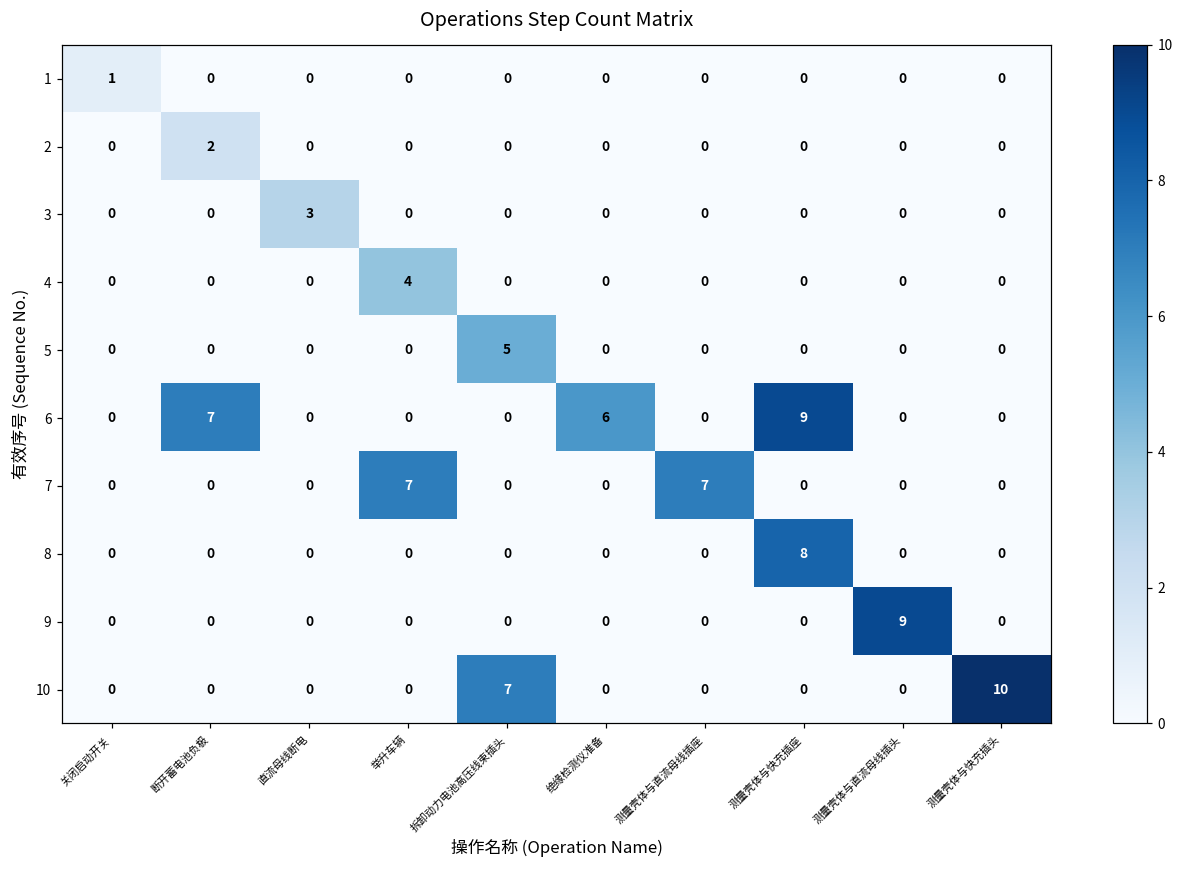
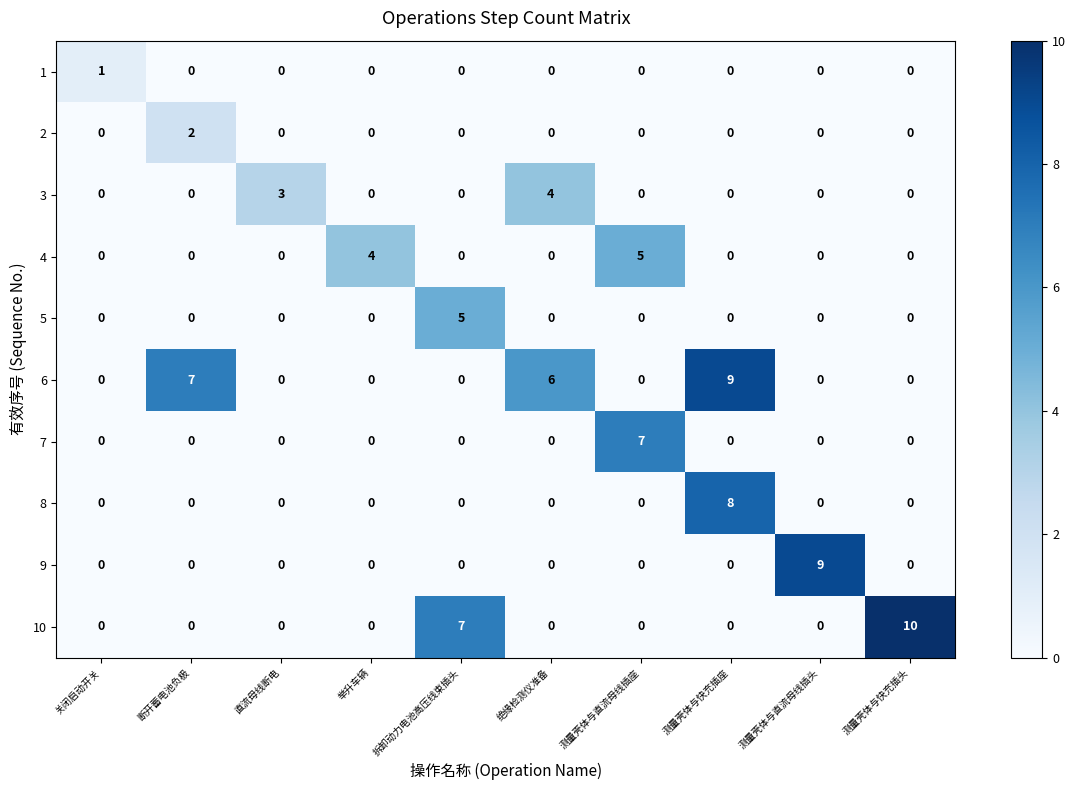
3, 绝缘检测仪准备: 0 -> 4
4, 测量壳体与直流母线插座: 0 -> 5
7, 举升车辆: 7 -> 0
